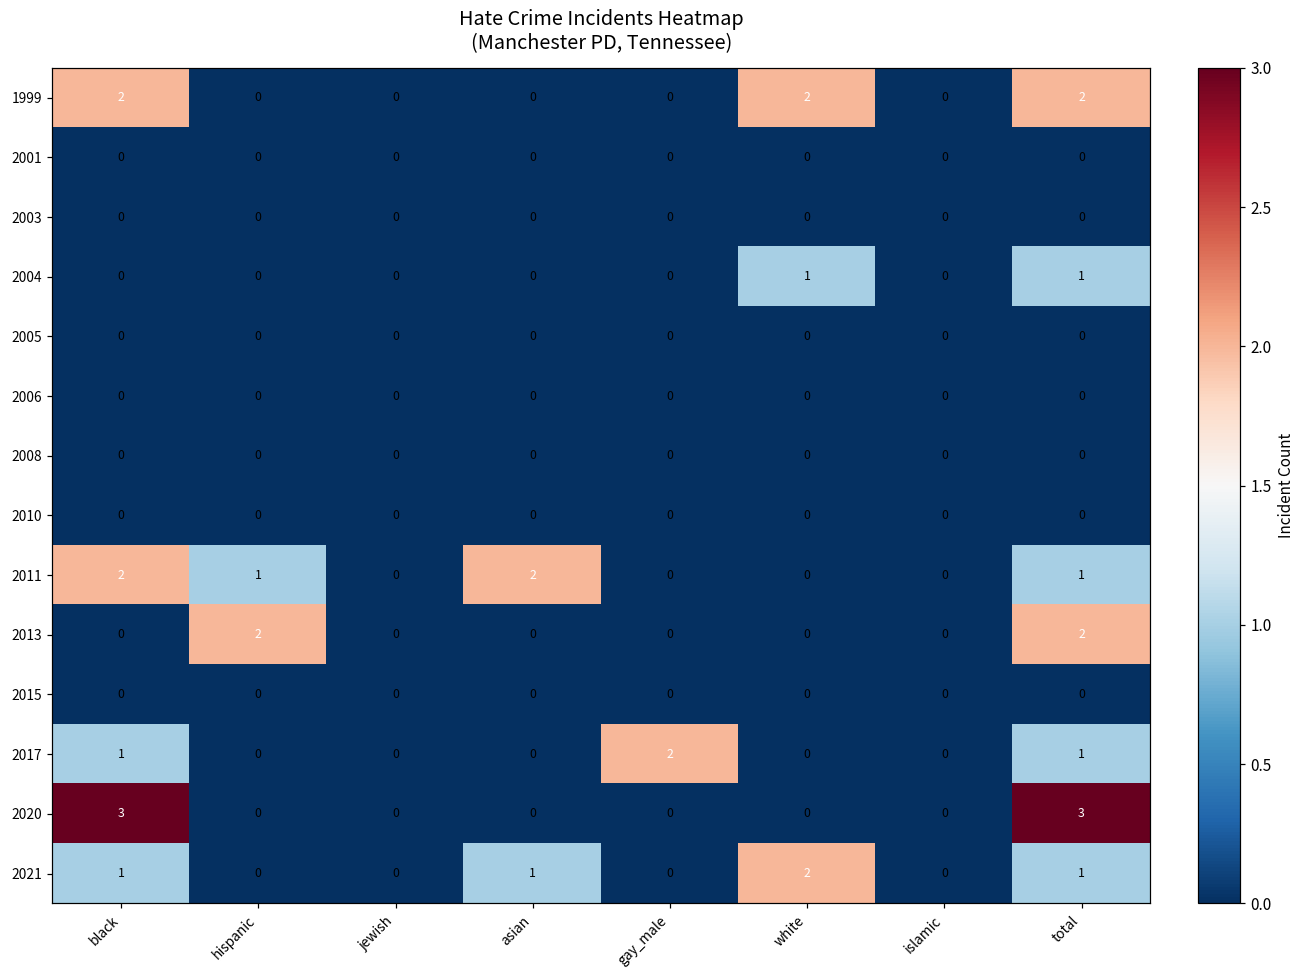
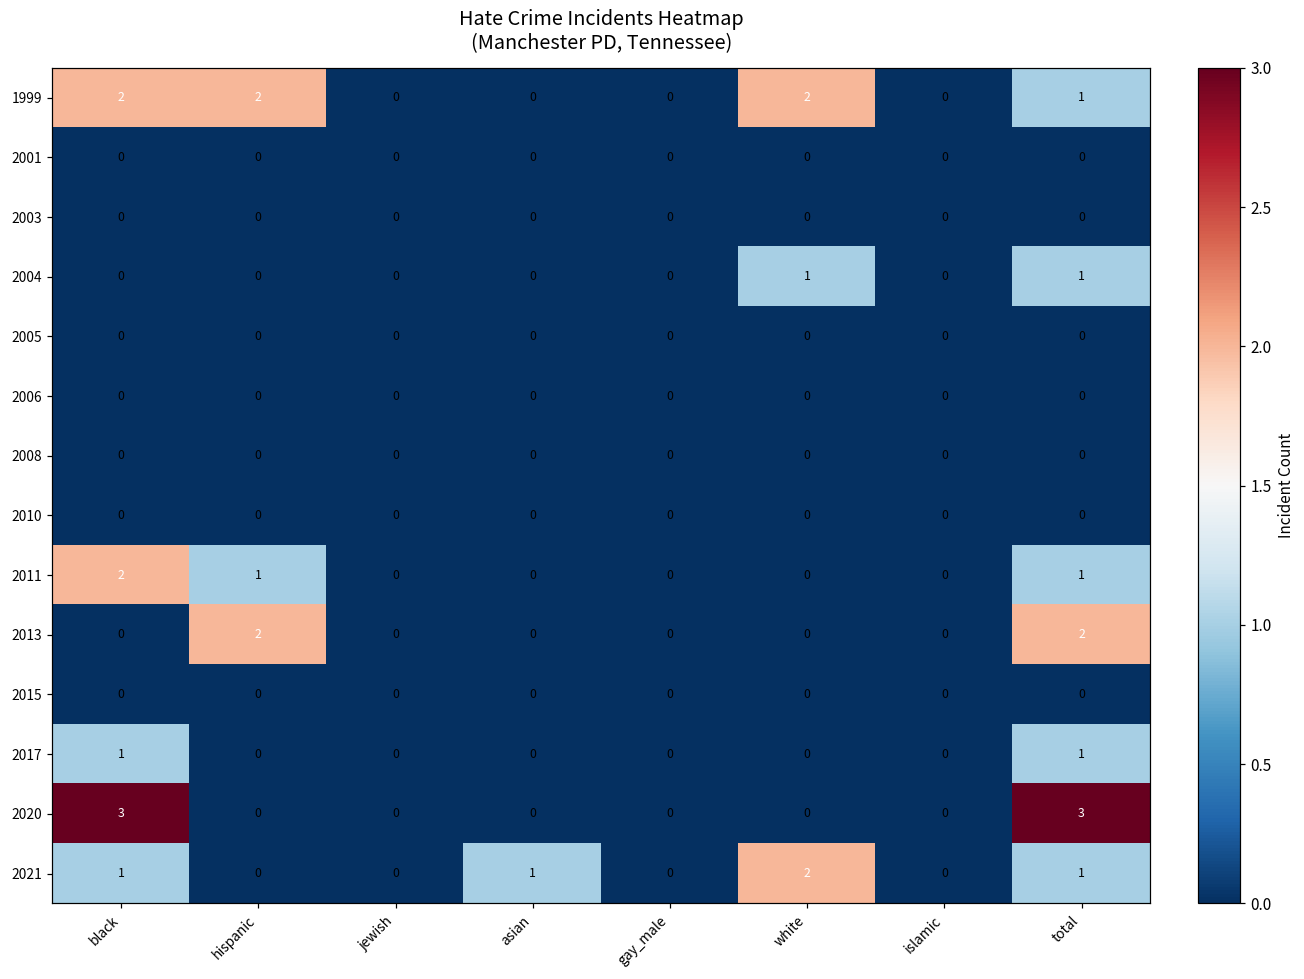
1999, hispanic: 0 -> 2
1999, total: 2 -> 1
2011, asian: 2 -> 0
2017, gay_male: 2 -> 0
